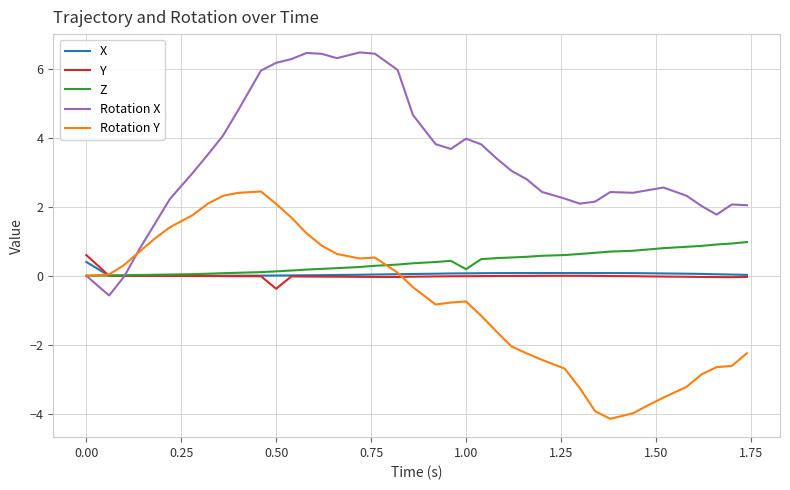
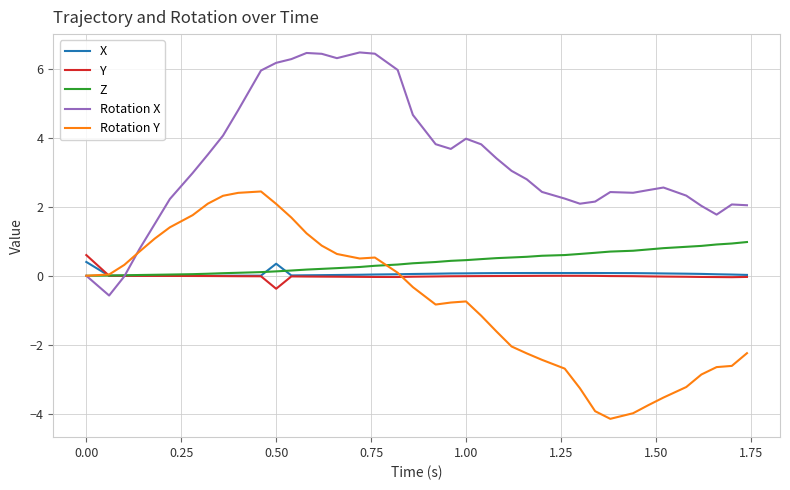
X, 0.50: 0.0 -> 0.3
Z, 1.00: 0.2 -> 0.5
